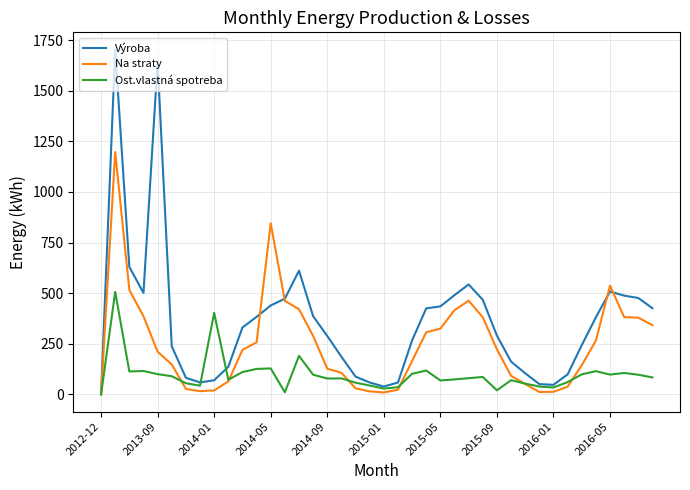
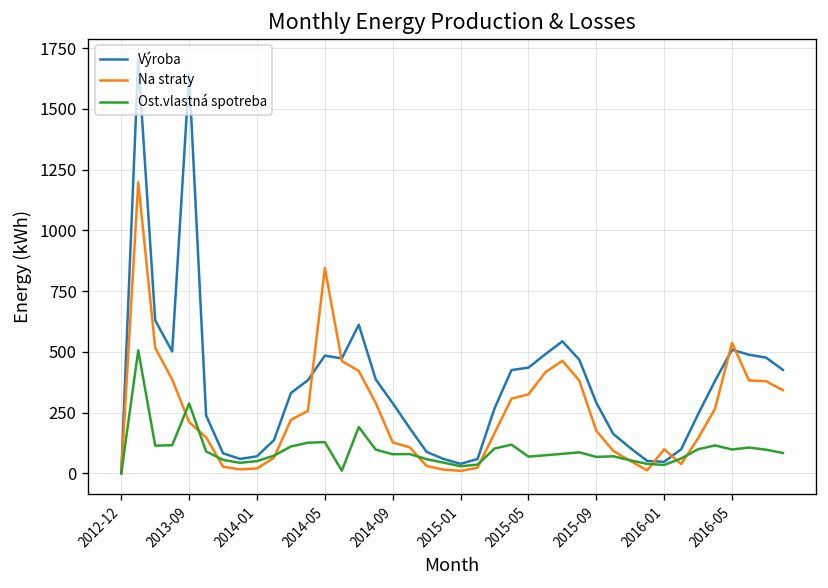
Ost.vlastná spotreba, 2013-09: 100 -> 290
Ost.vlastná spotreba, 2014-01: 400 -> 50
Výroba, 2014-05: 440 -> 480
Na straty, 2015-09: 220 -> 180
Ost.vlastná spotreba, 2015-09: 20 -> 70
Na straty, 2016-01: 10 -> 100
